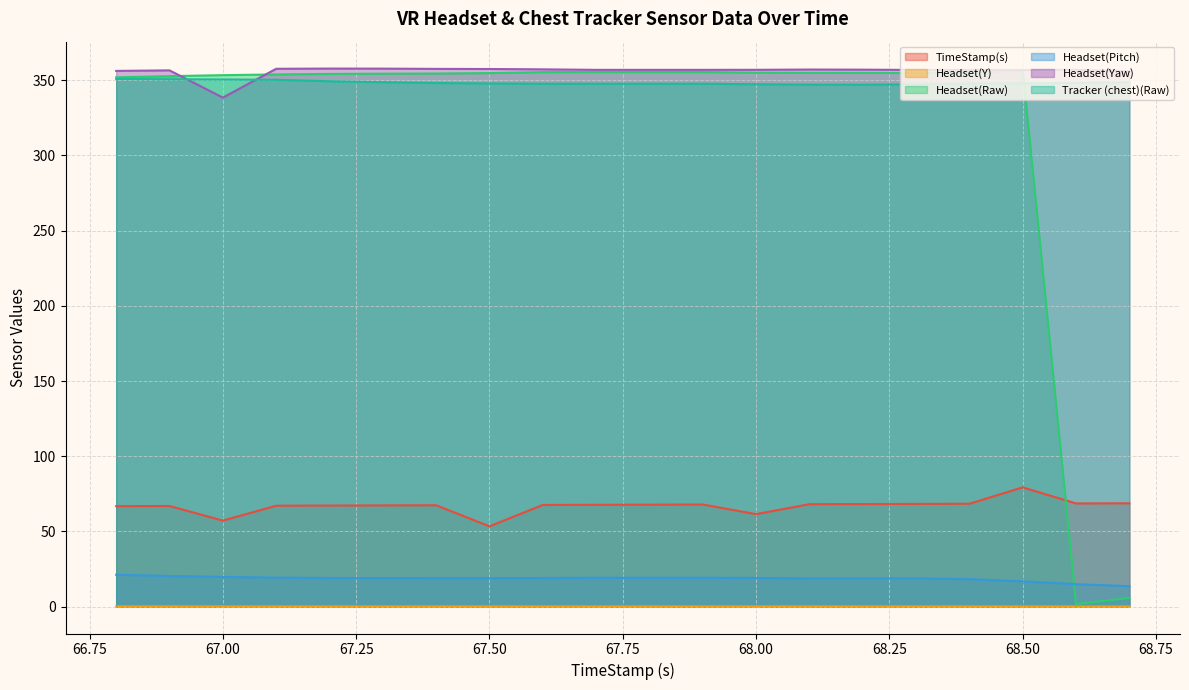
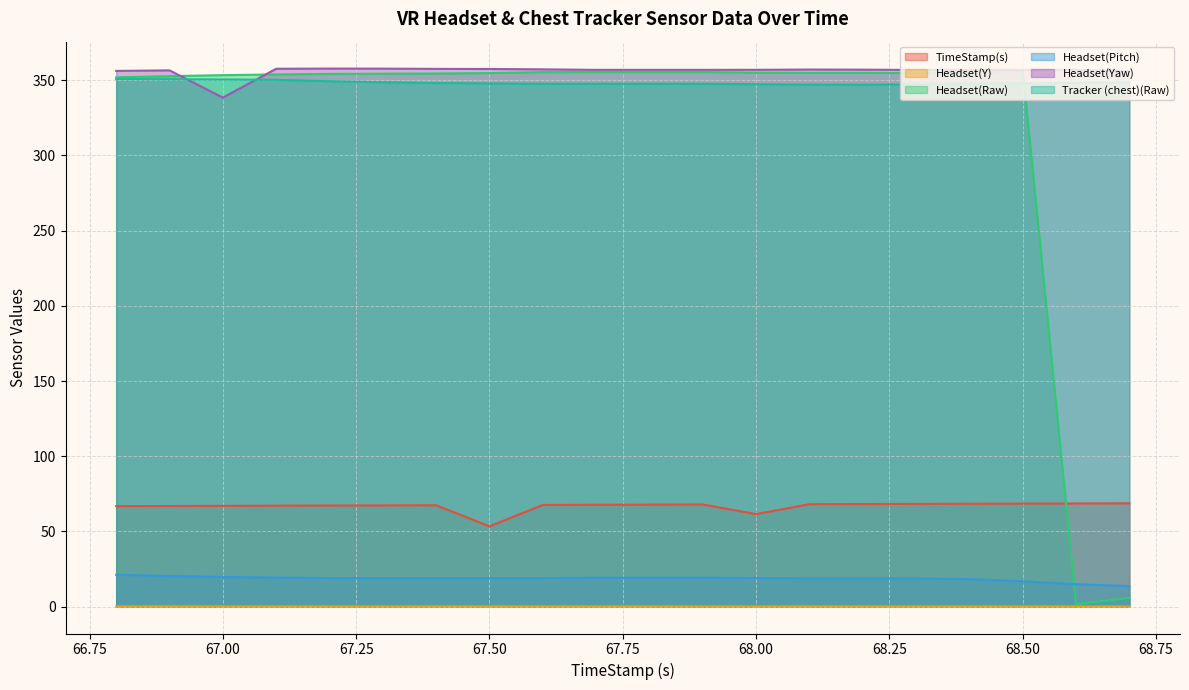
TimeStamp(s), 67.00: 57 -> 67
TimeStamp(s), 68.50: 79 -> 69
